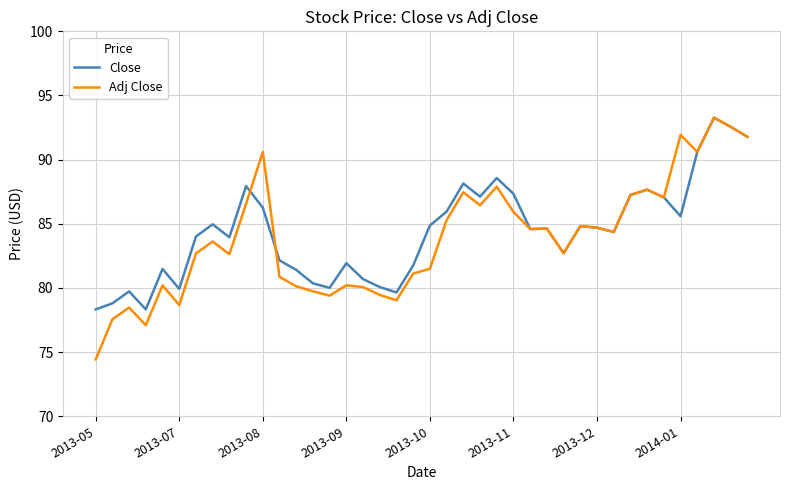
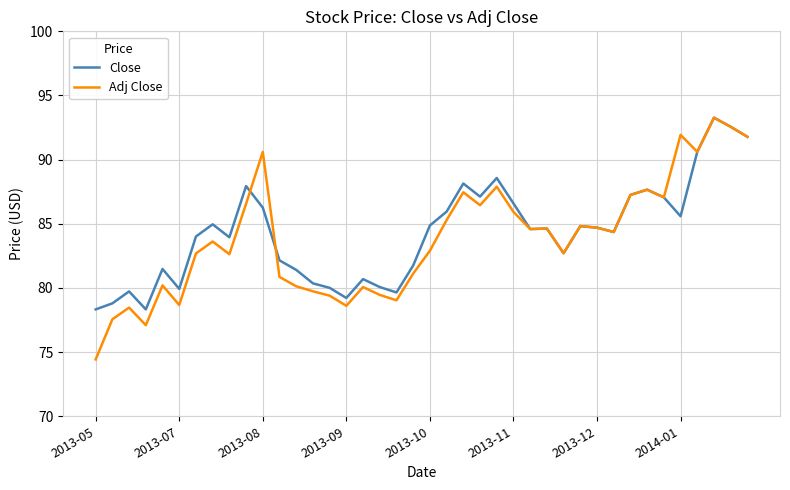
Close, 2013-09: 81.9 -> 79.2
Adj Close, 2013-09: 80.2 -> 78.6
Adj Close, 2013-10: 81.5 -> 82.9
Close, 2013-11: 87.3 -> 86.6
